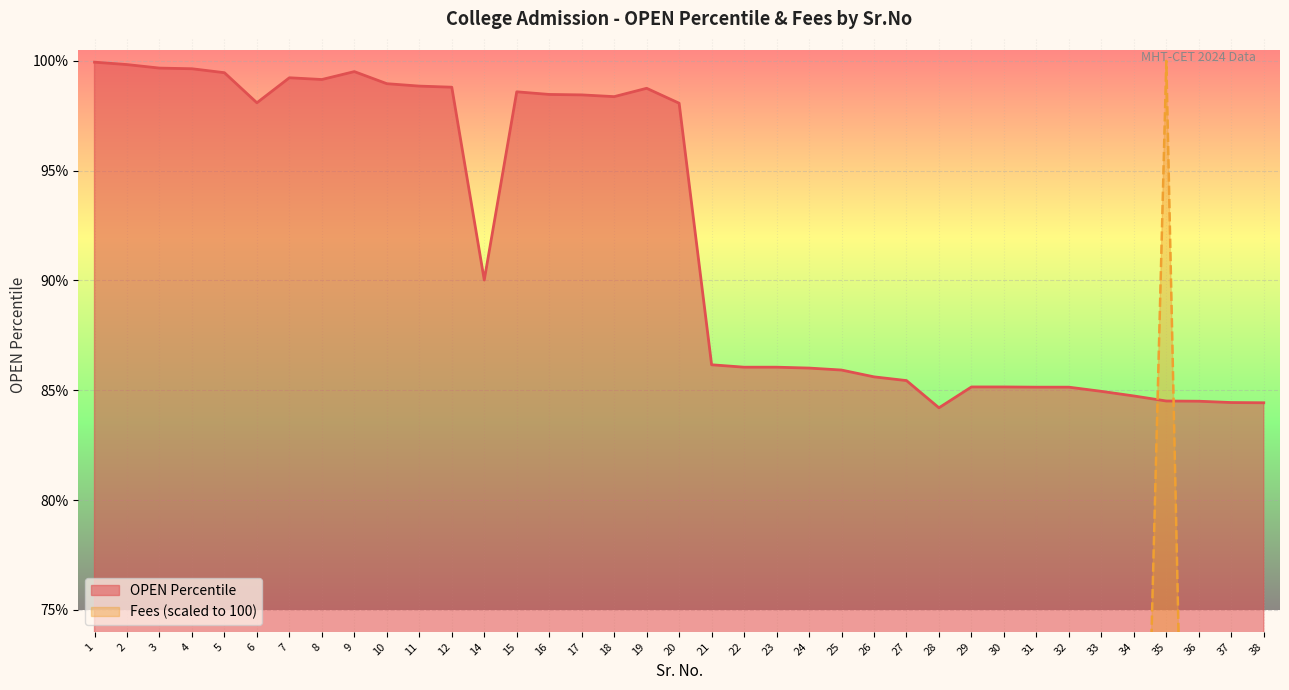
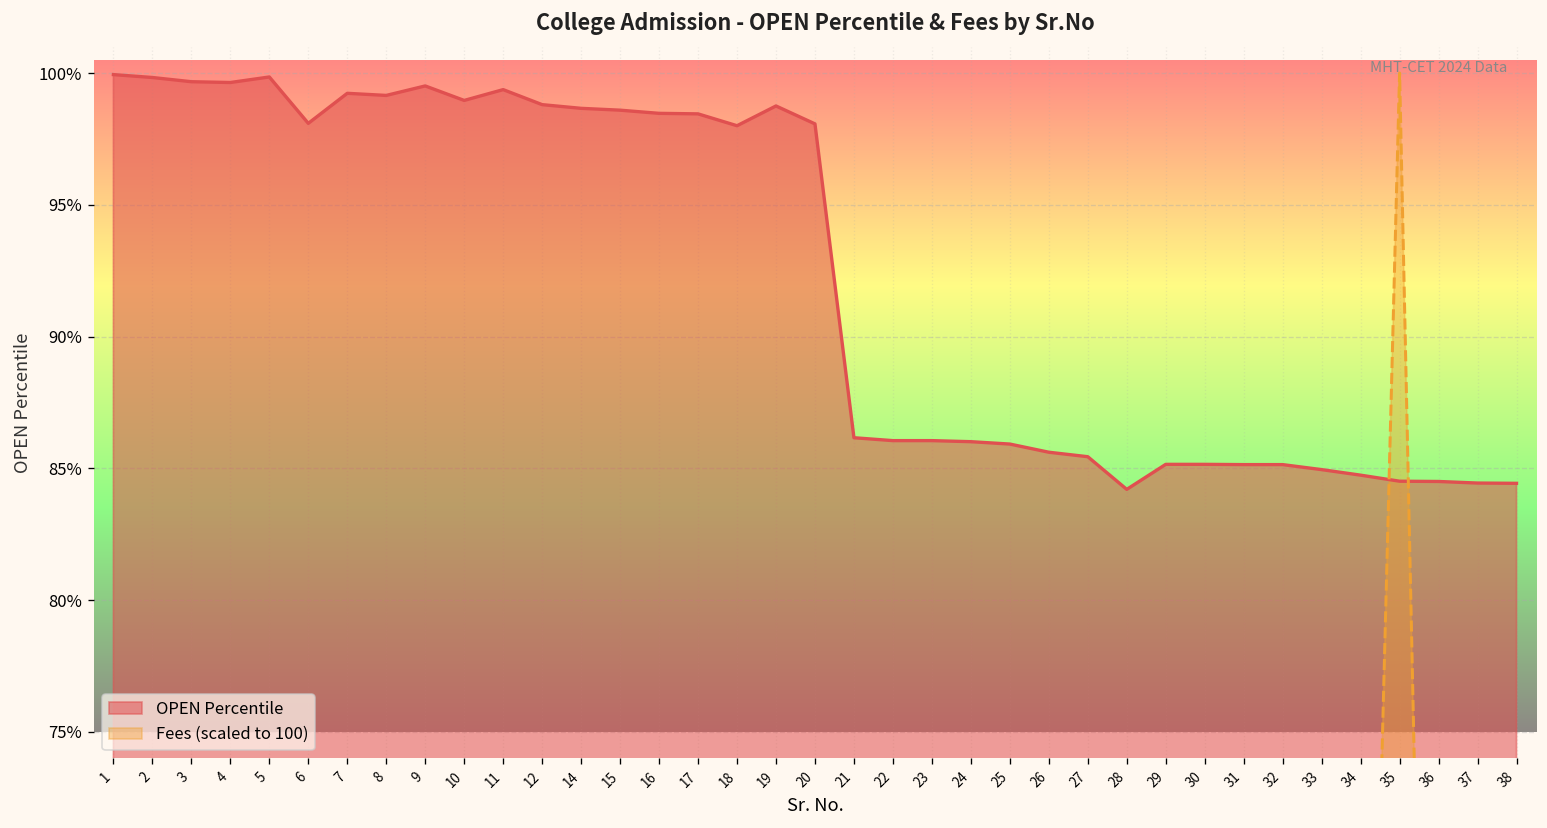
OPEN Percentile, 5: 99.5% -> 99.9%
OPEN Percentile, 11: 98.9% -> 99.4%
OPEN Percentile, 14: 90.0% -> 98.7%
OPEN Percentile, 18: 98.4% -> 98.0%
